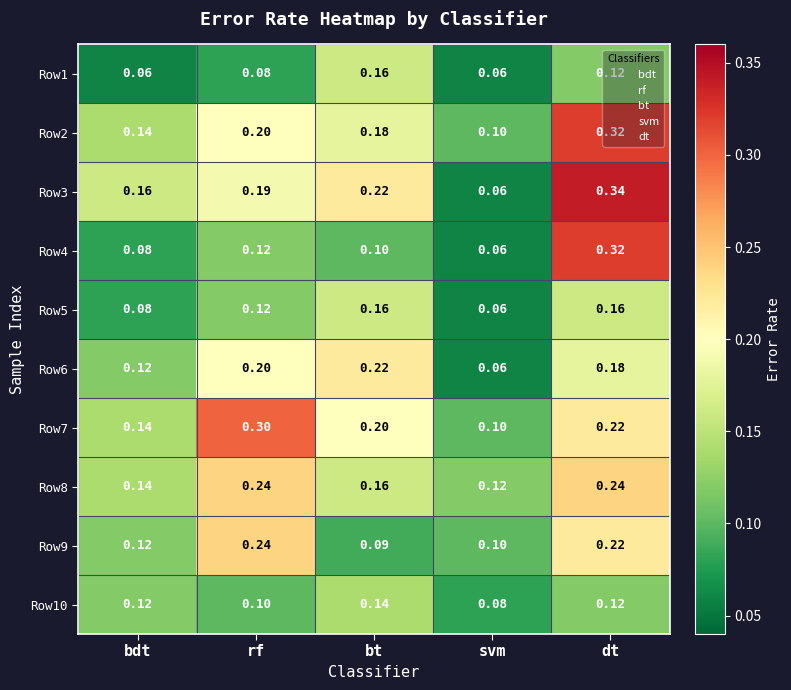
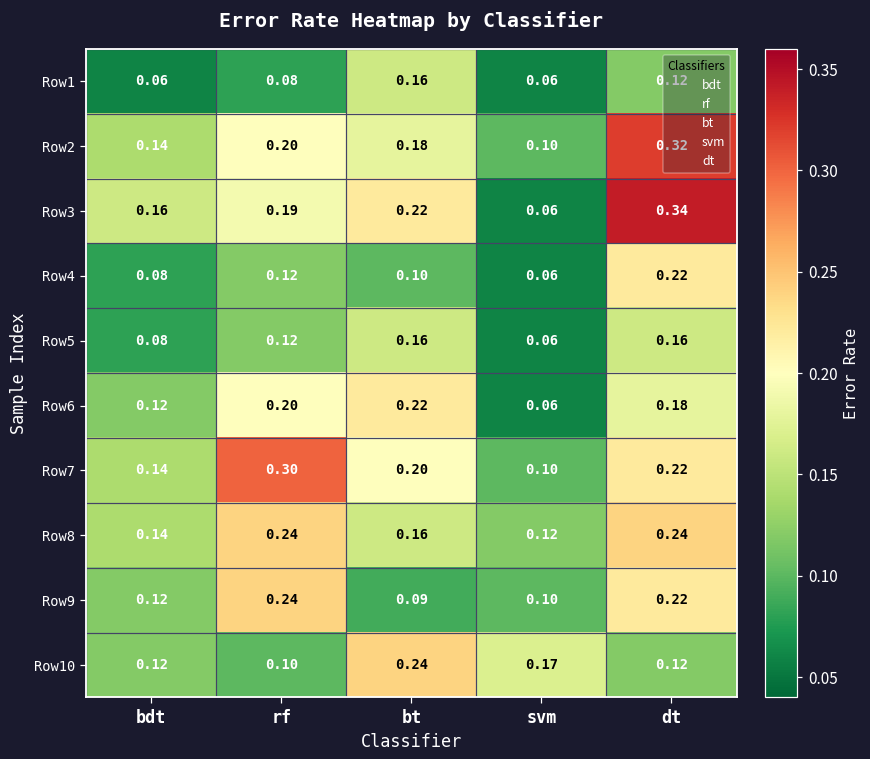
Row4, dt: 0.32 -> 0.22
Row10, bt: 0.14 -> 0.24
Row10, svm: 0.08 -> 0.17
